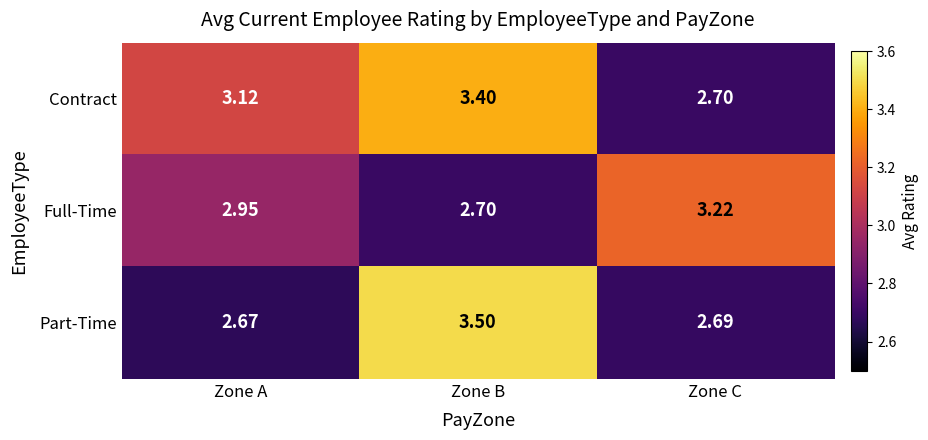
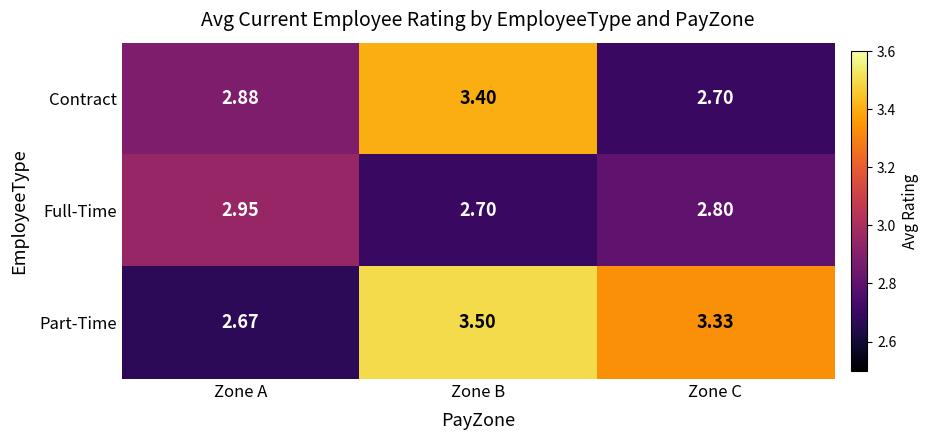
Contract, Zone A: 3.12 -> 2.88
Full-Time, Zone C: 3.22 -> 2.80
Part-Time, Zone C: 2.69 -> 3.33
